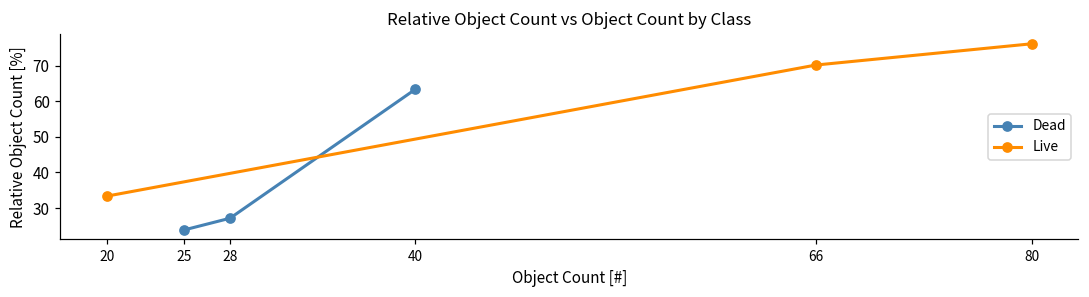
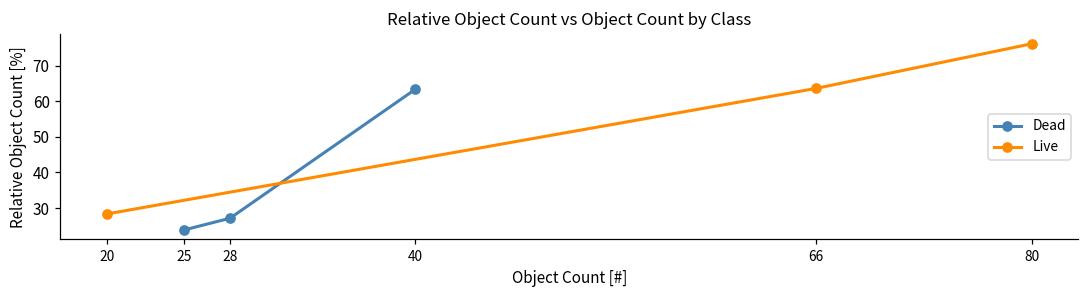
Live, 20: 33 -> 28
Live, 66: 70 -> 64
